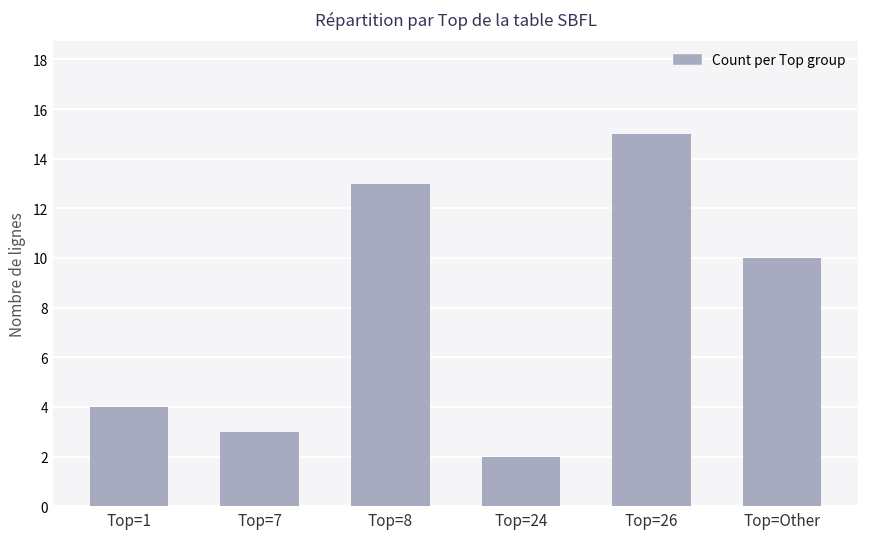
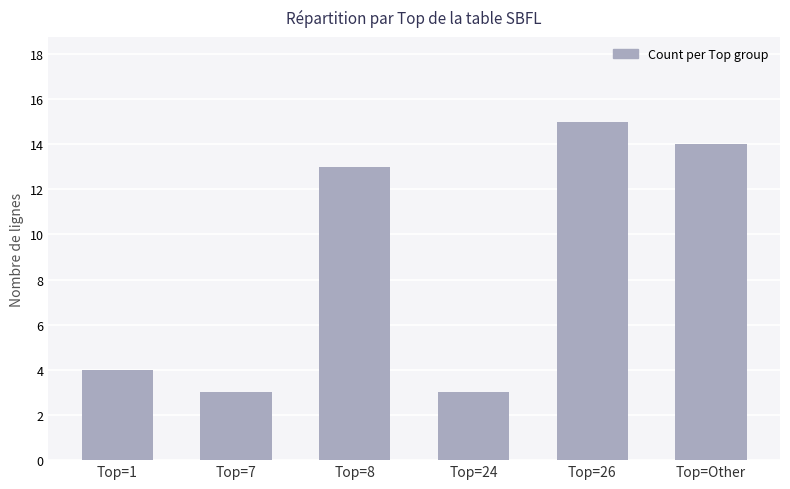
Top=24: 2 -> 3
Top=Other: 10 -> 14
